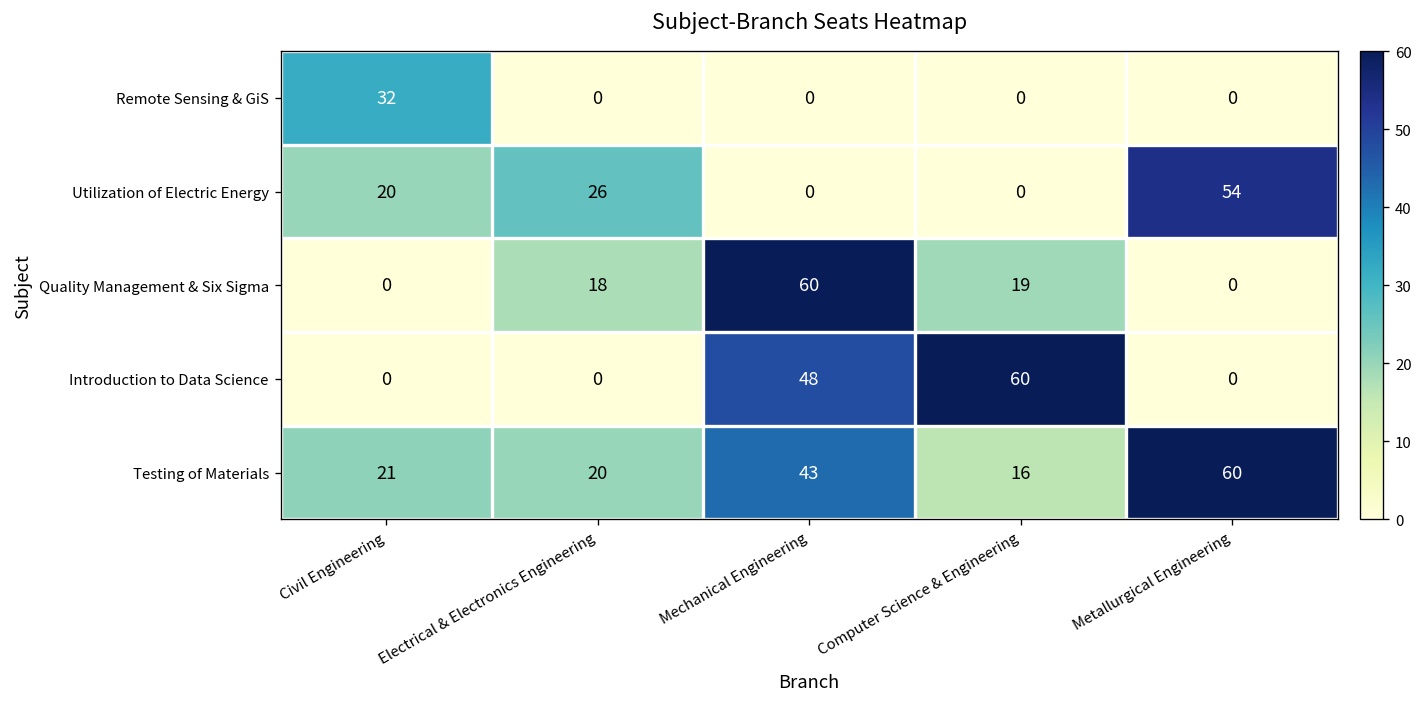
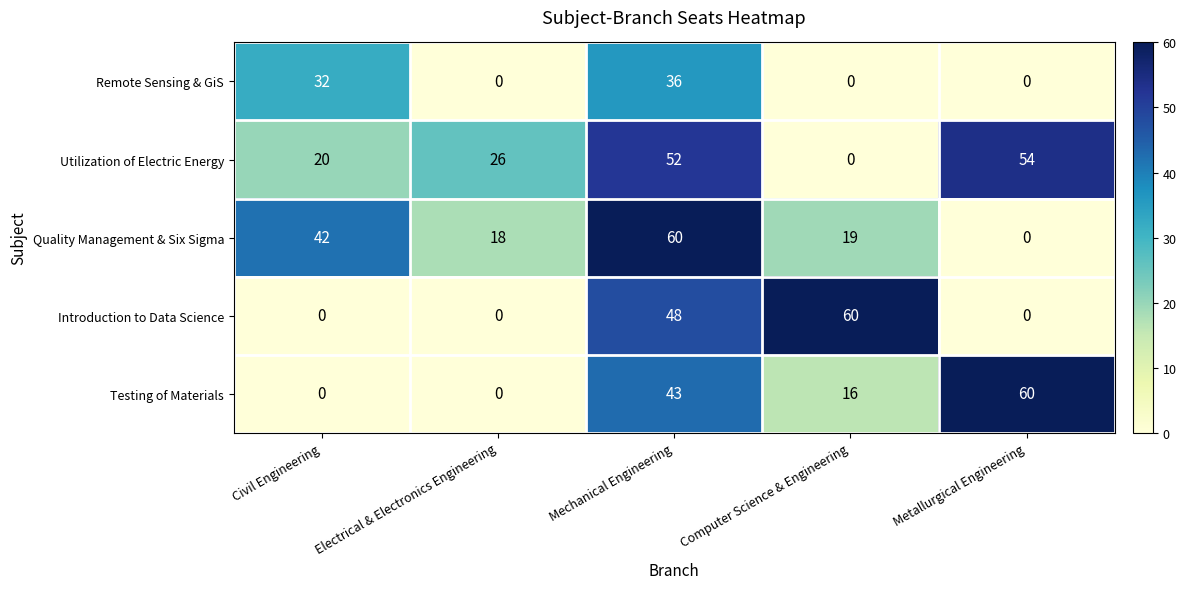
Remote Sensing & GiS, Mechanical Engineering: 0 -> 36
Utilization of Electric Energy, Mechanical Engineering: 0 -> 52
Quality Management & Six Sigma, Civil Engineering: 0 -> 42
Testing of Materials, Civil Engineering: 21 -> 0
Testing of Materials, Electrical & Electronics Engineering: 20 -> 0
